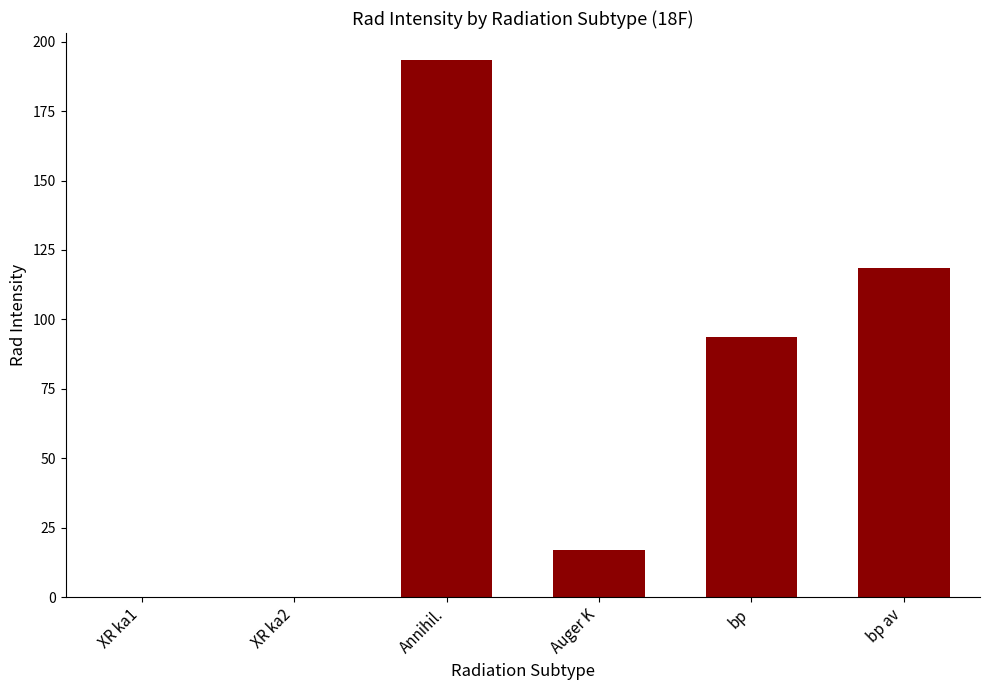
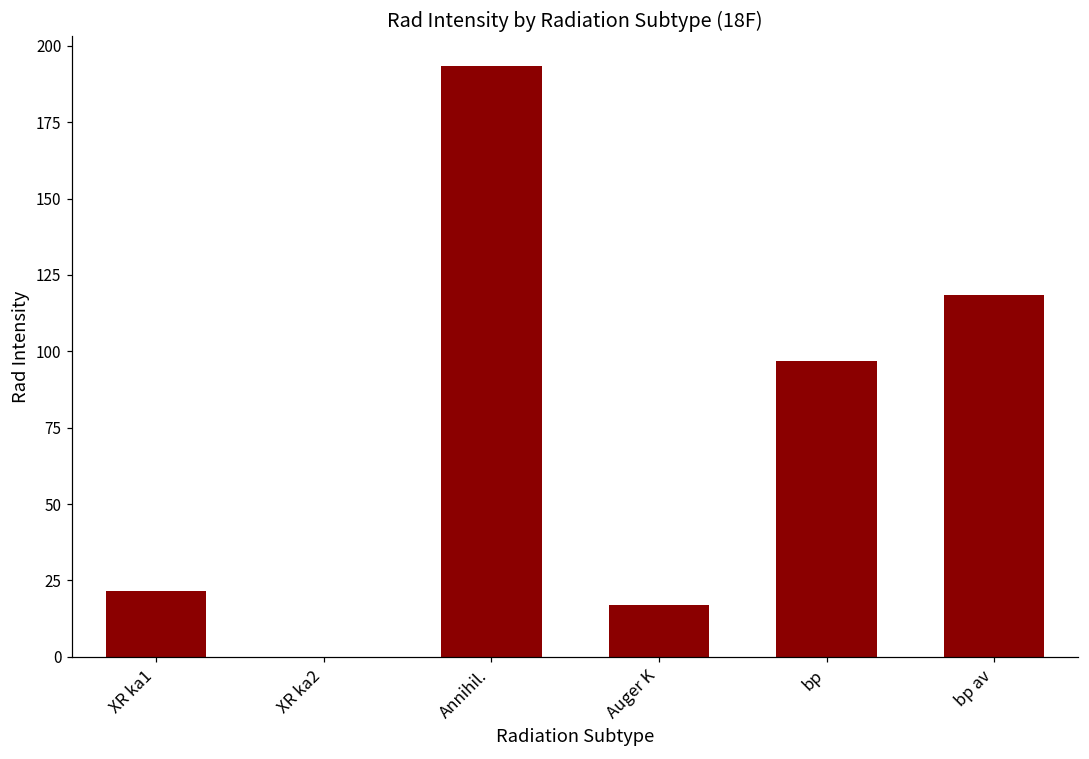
XR ka1: 0 -> 22
bp: 94 -> 97
